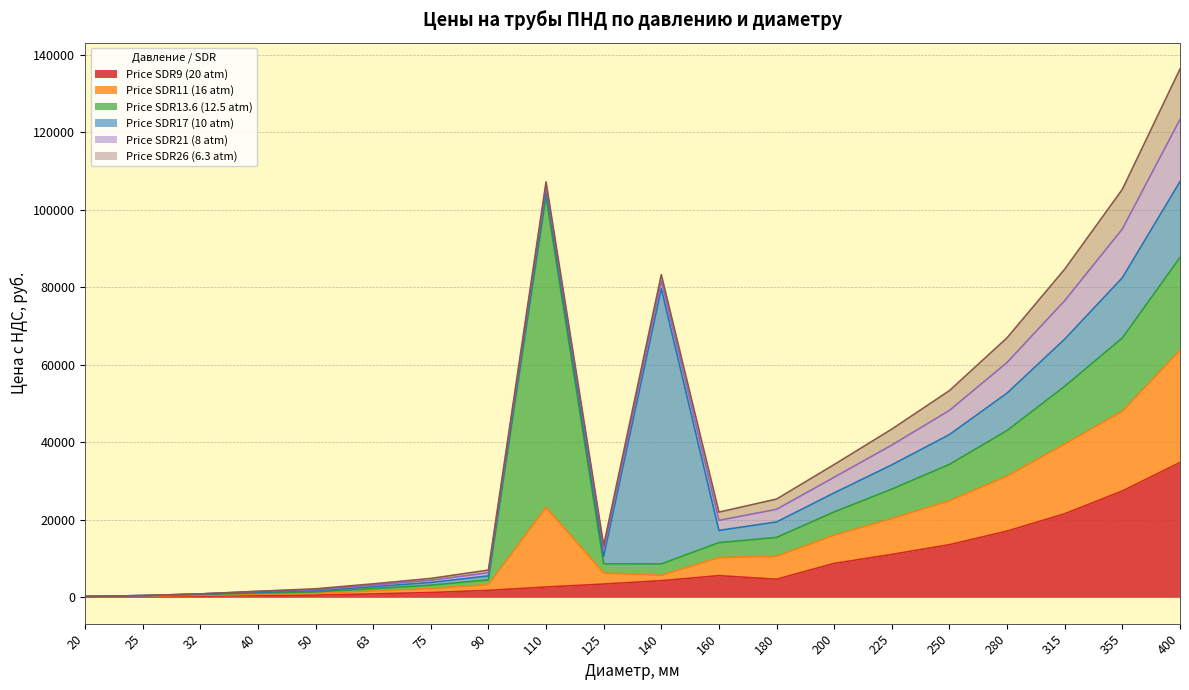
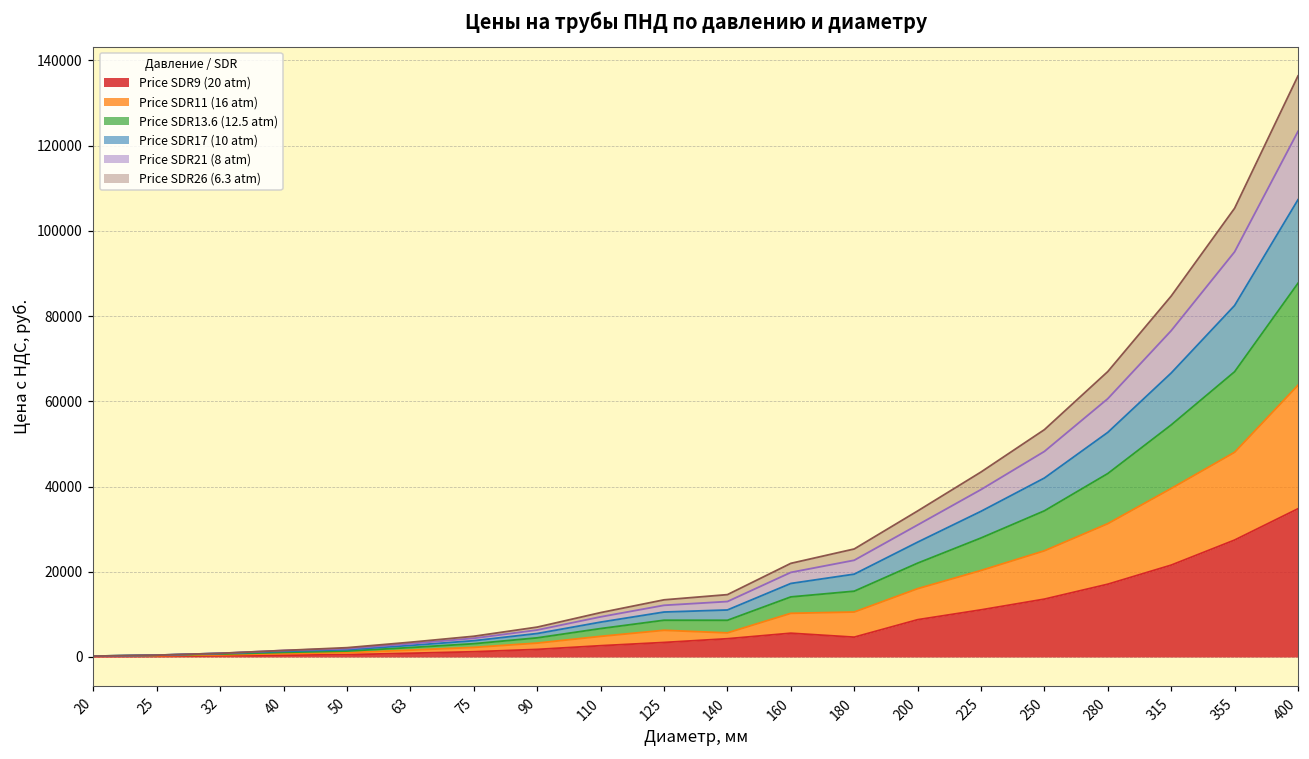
Price SDR11 (16 atm), 110: 21000 -> 2000
Price SDR13.6 (12.5 atm), 110: 80000 -> 2000
Price SDR17 (10 atm), 140: 71000 -> 2000
